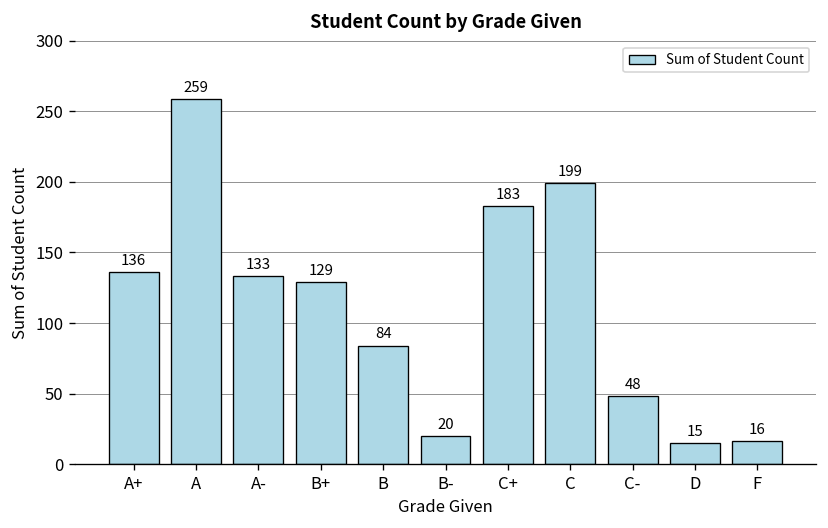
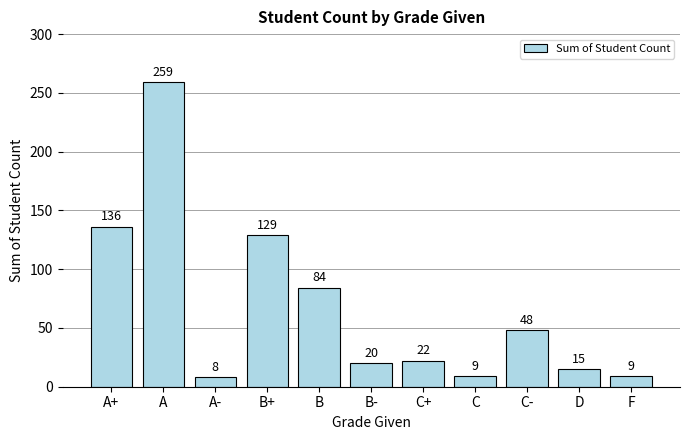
A-: 133 -> 8
C+: 183 -> 22
C: 199 -> 9
F: 16 -> 9
